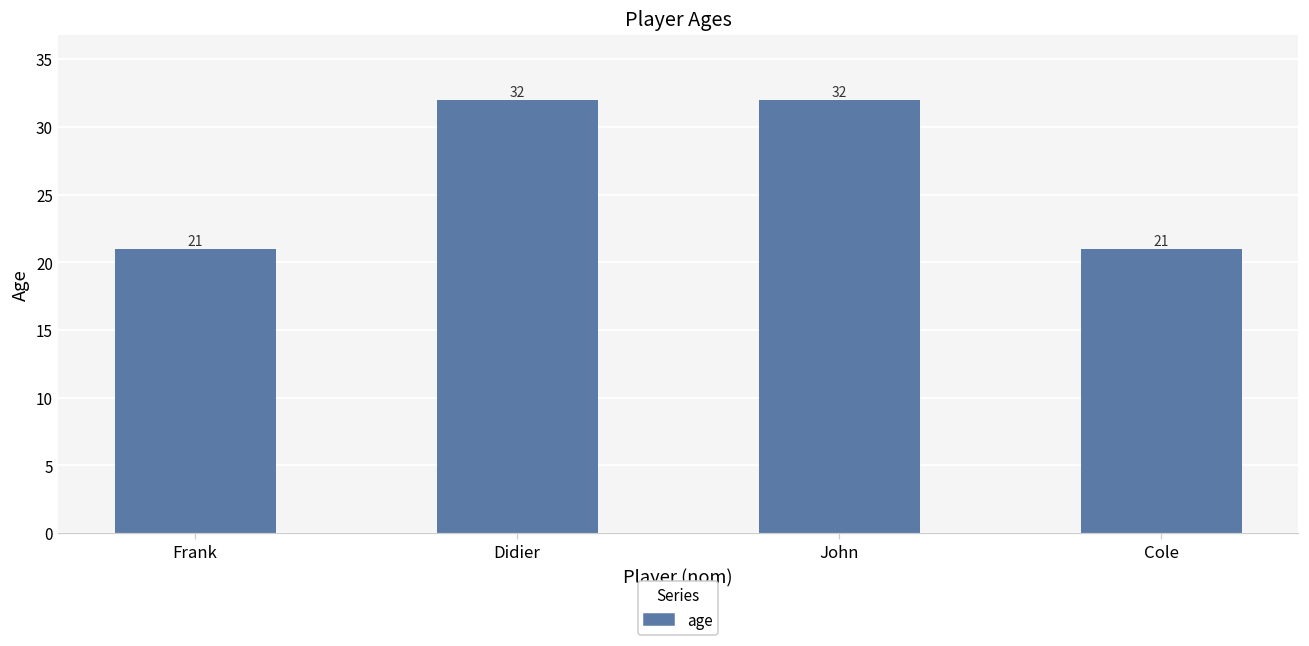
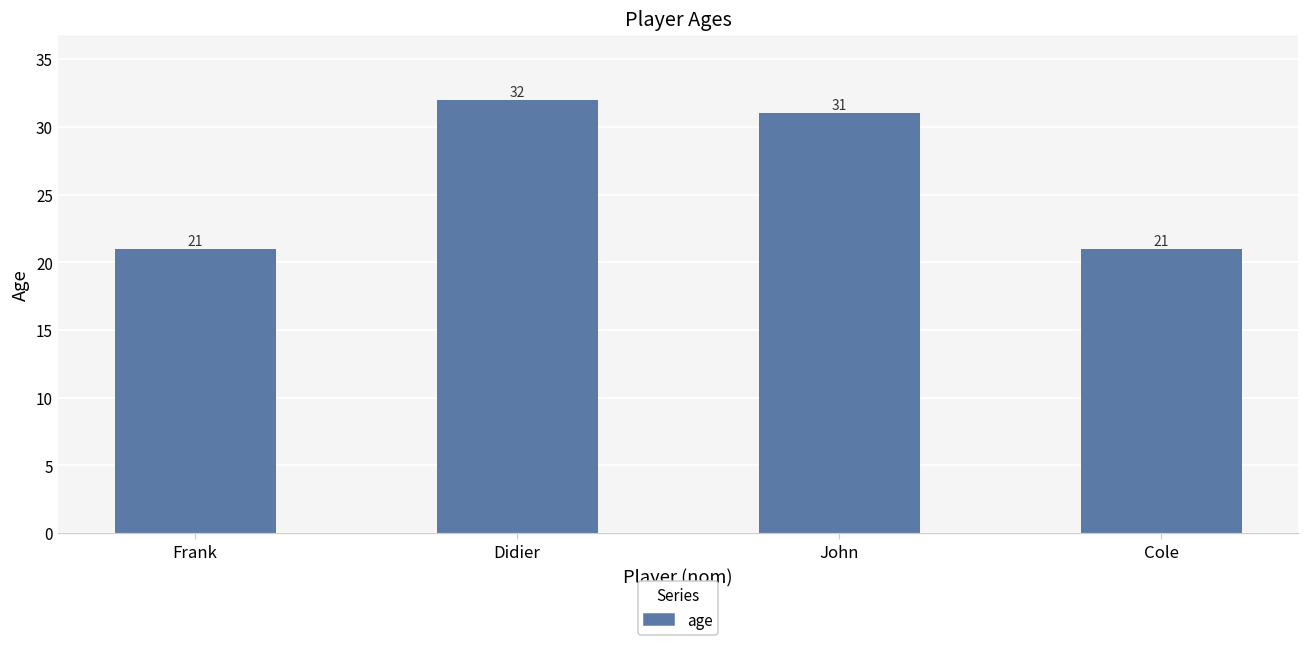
John: 32 -> 31
